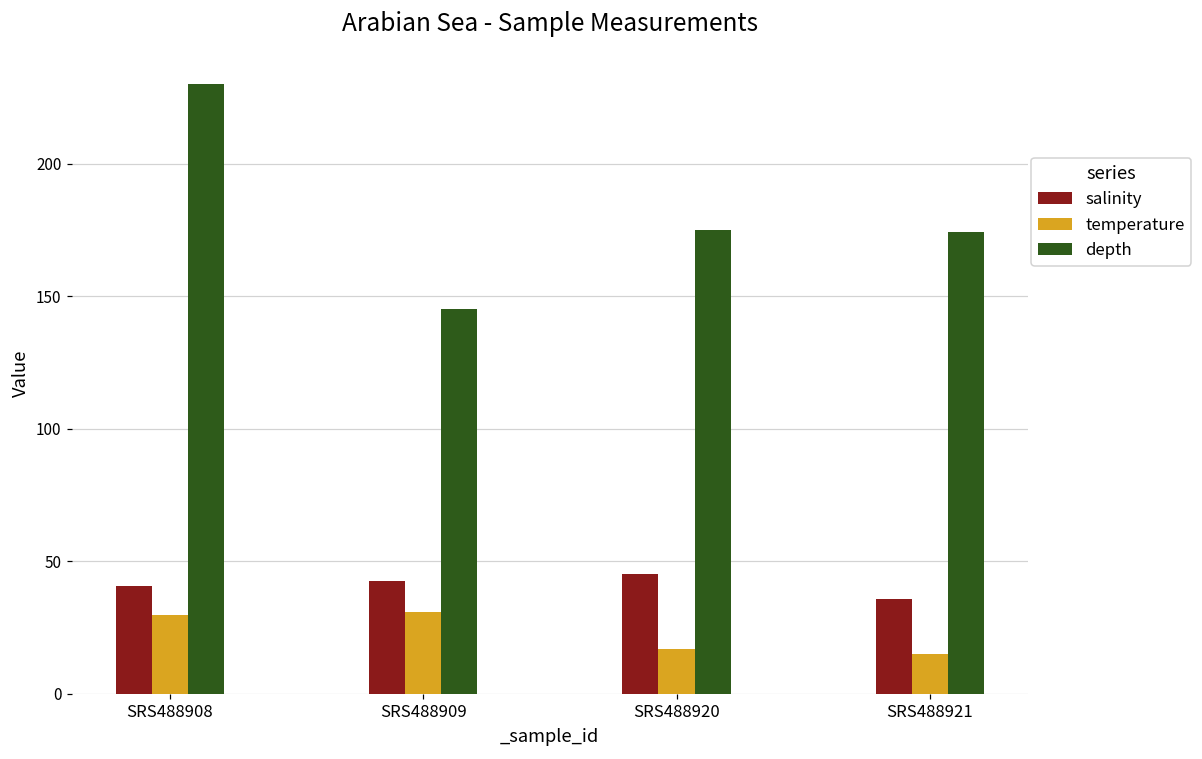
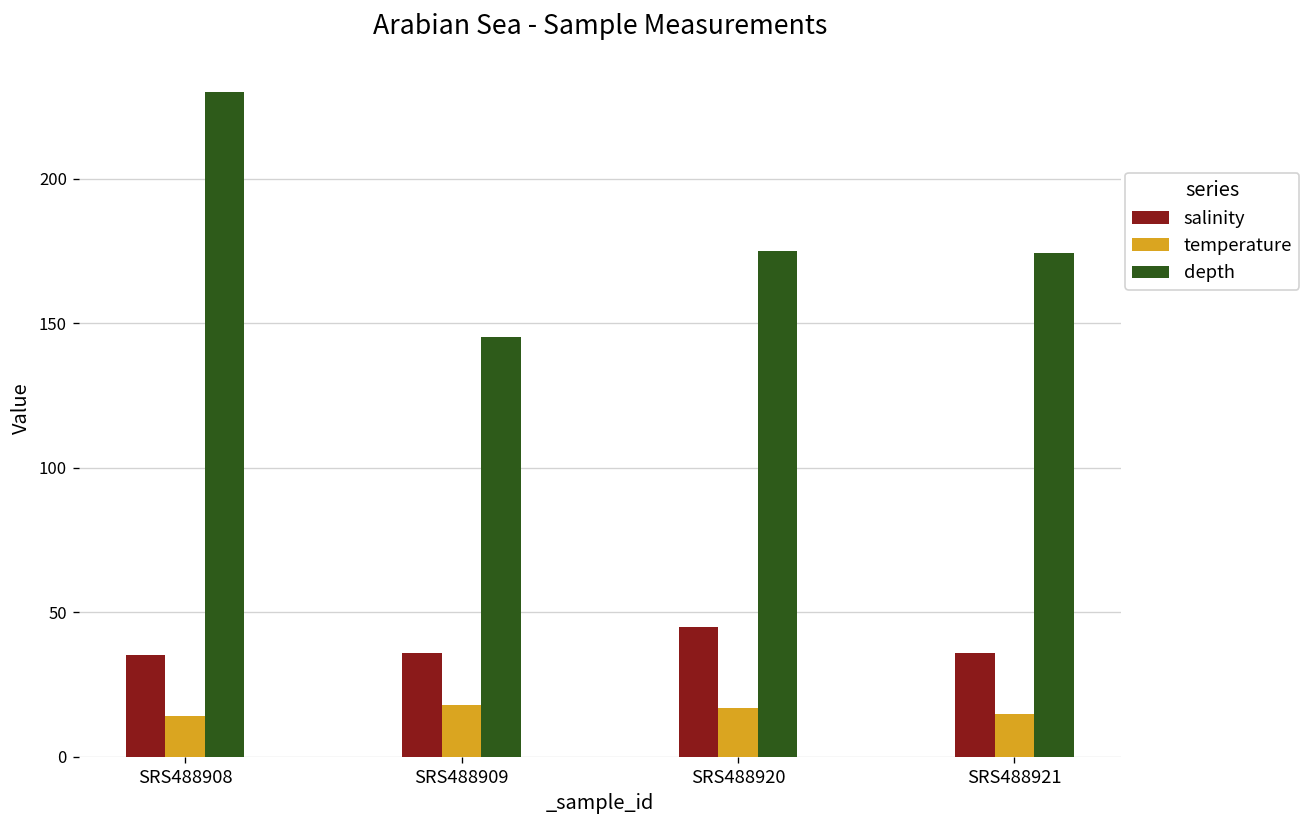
salinity, SRS488908: 41 -> 35
temperature, SRS488908: 30 -> 14
salinity, SRS488909: 42 -> 36
temperature, SRS488909: 31 -> 18
